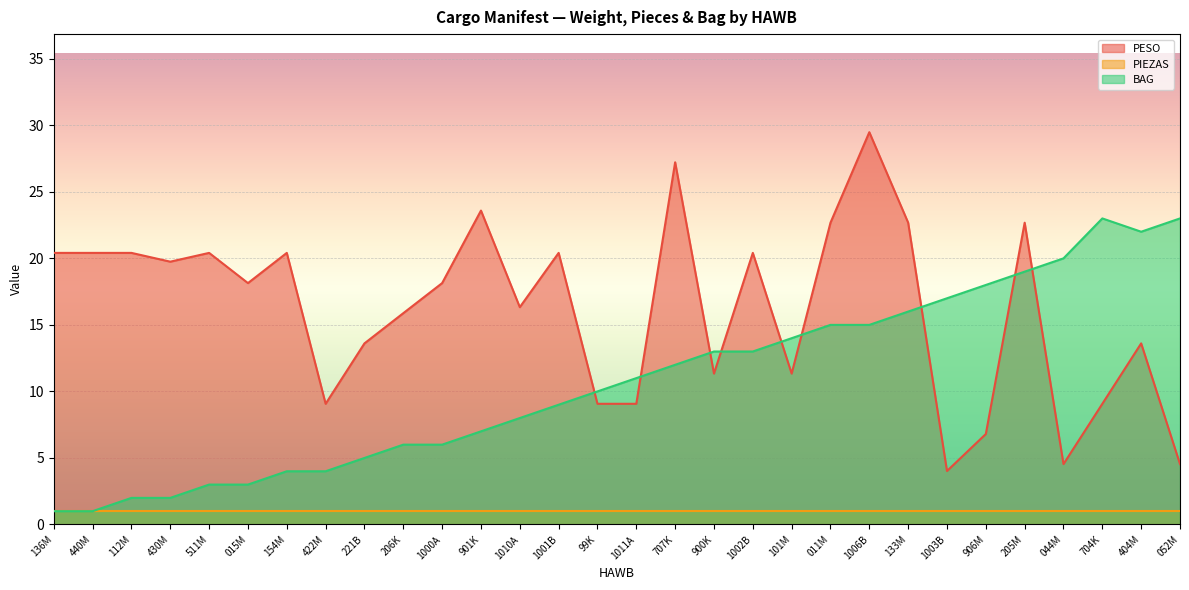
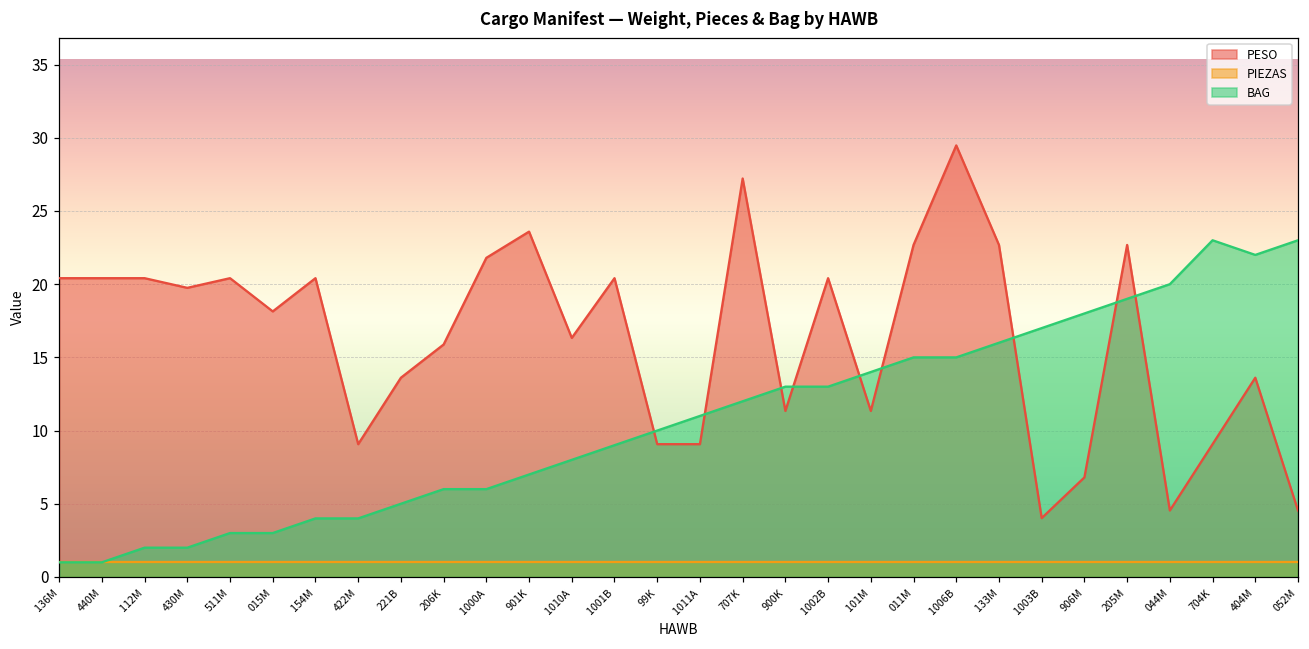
PESO, 1000A: 18.1 -> 21.8
